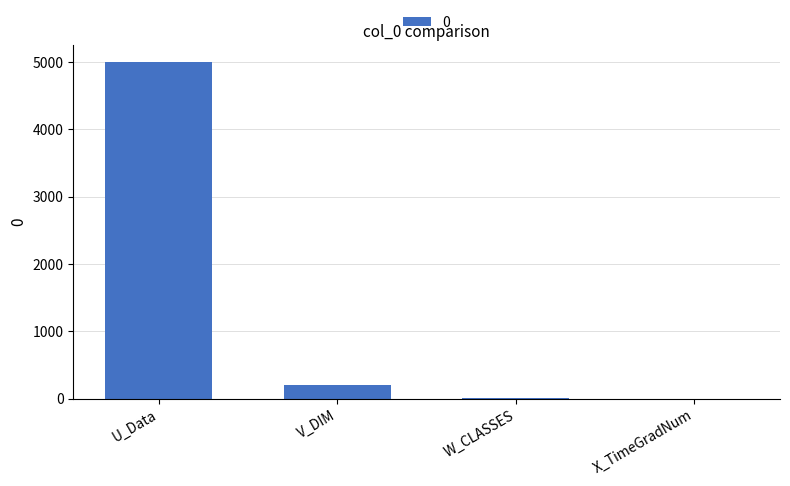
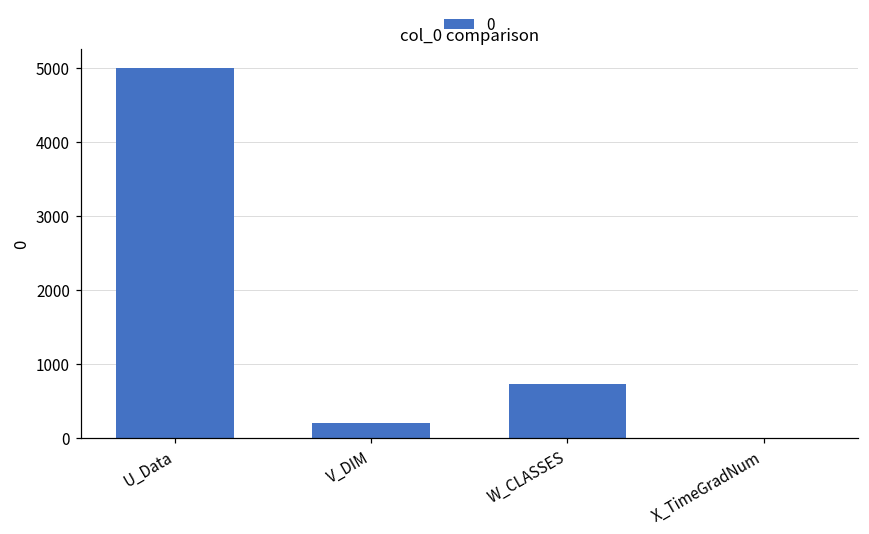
W_CLASSES: 0 -> 700
